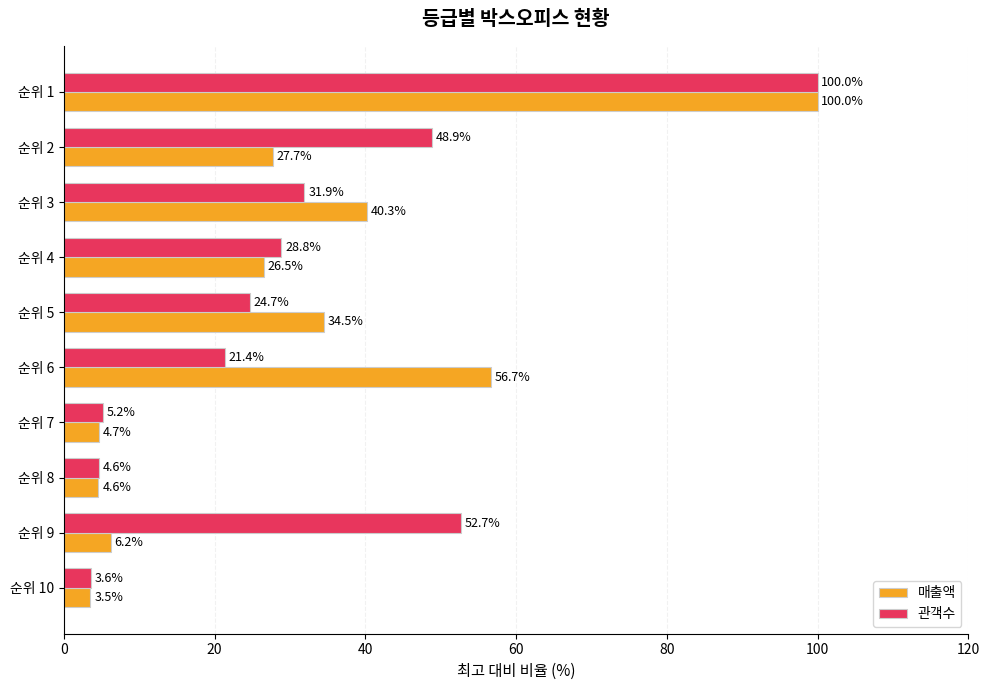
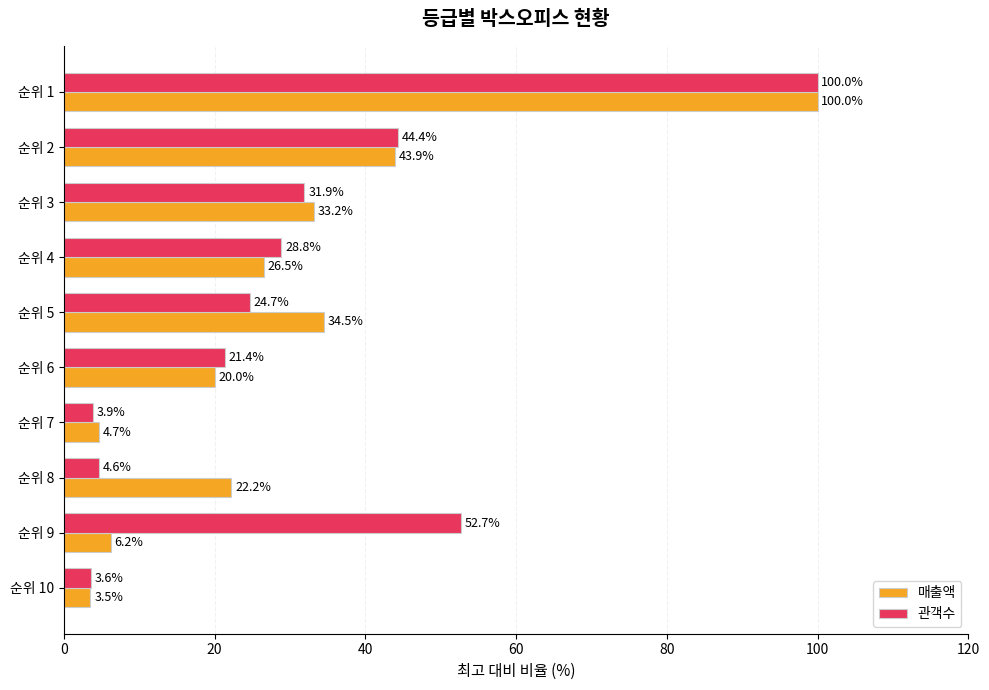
관객수, 순위 2: 48.9% -> 44.4%
매출액, 순위 2: 27.7% -> 43.9%
매출액, 순위 3: 40.3% -> 33.2%
매출액, 순위 6: 56.7% -> 20.0%
관객수, 순위 7: 5.2% -> 3.9%
매출액, 순위 8: 4.6% -> 22.2%
